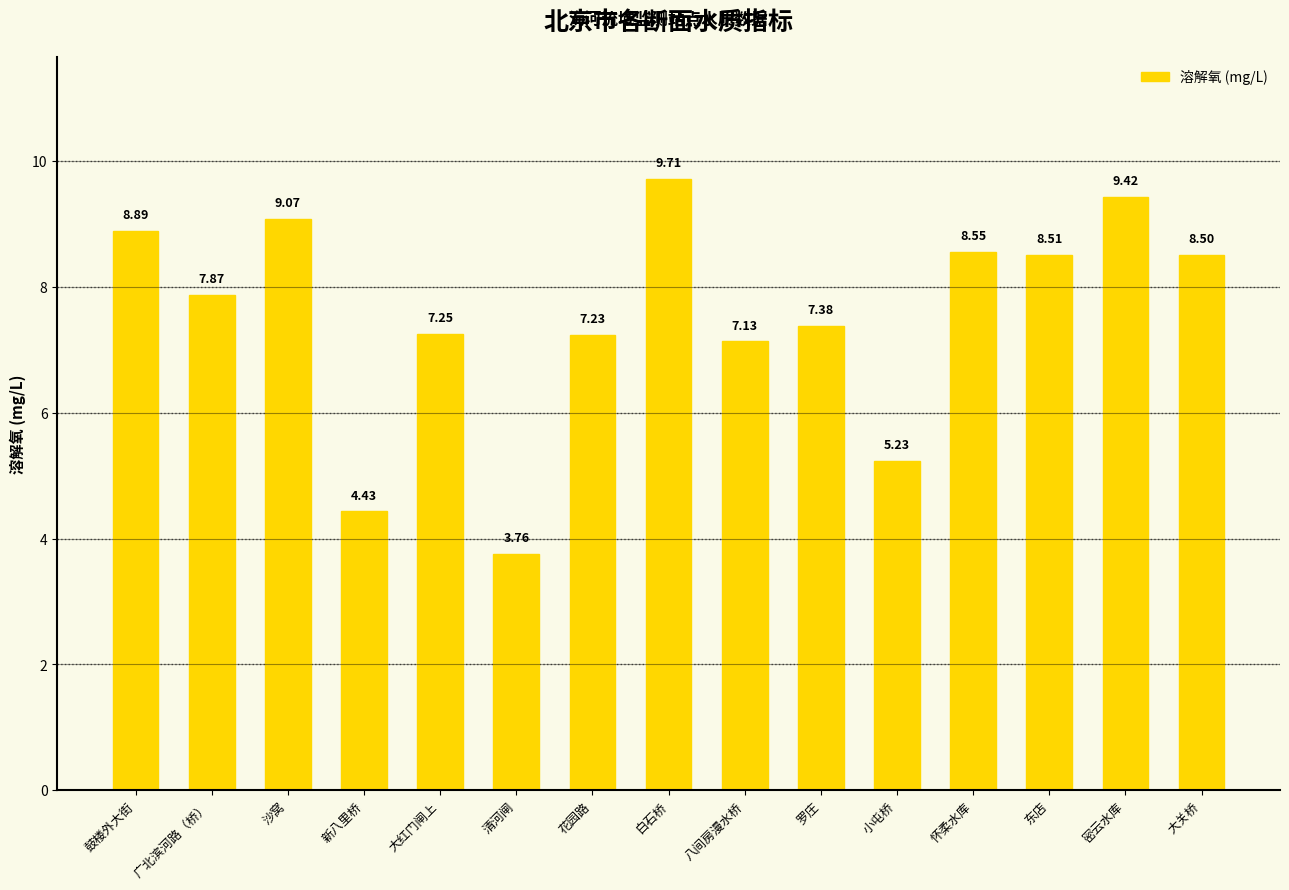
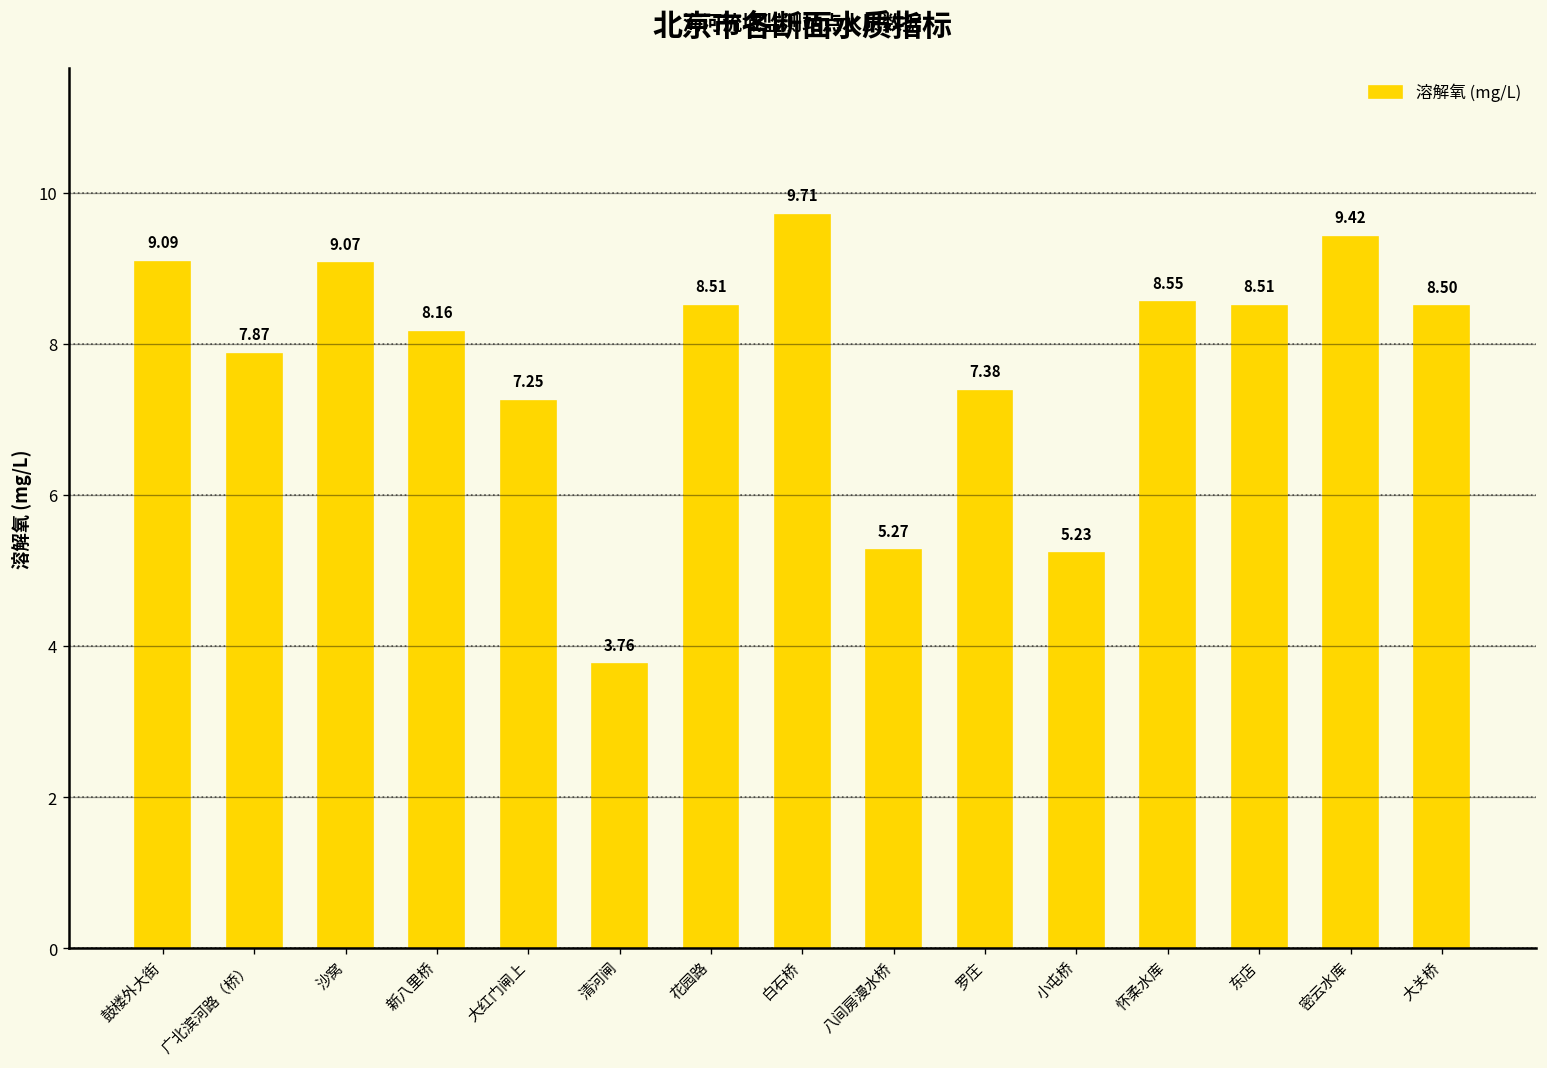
鼓楼外大街: 8.89 -> 9.09
新八里桥: 4.43 -> 8.16
花园路: 7.23 -> 8.51
八间房漫水桥: 7.13 -> 5.27
